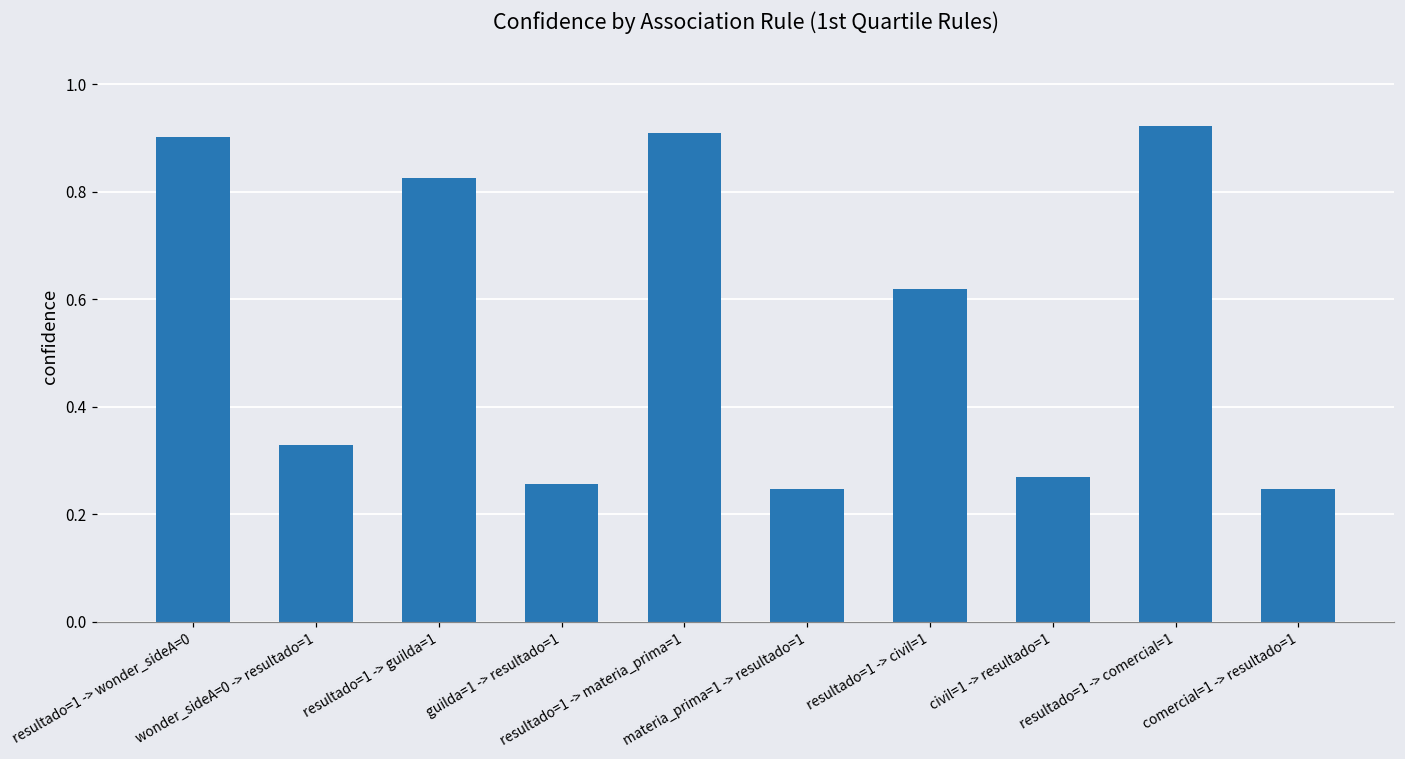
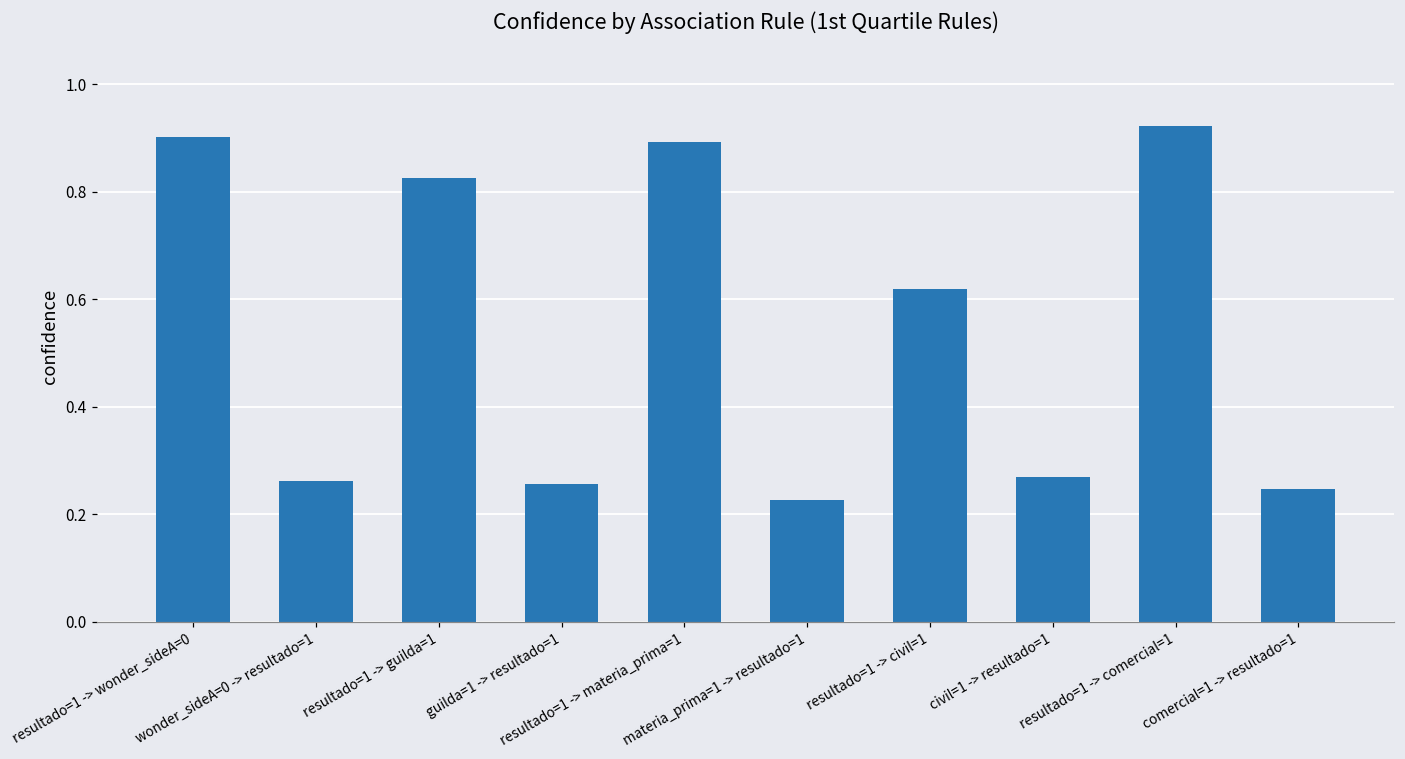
wonder_sideA=0 -> resultado=1: 0.33 -> 0.26
resultado=1 -> materia_prima=1: 0.91 -> 0.89
materia_prima=1 -> resultado=1: 0.25 -> 0.23
